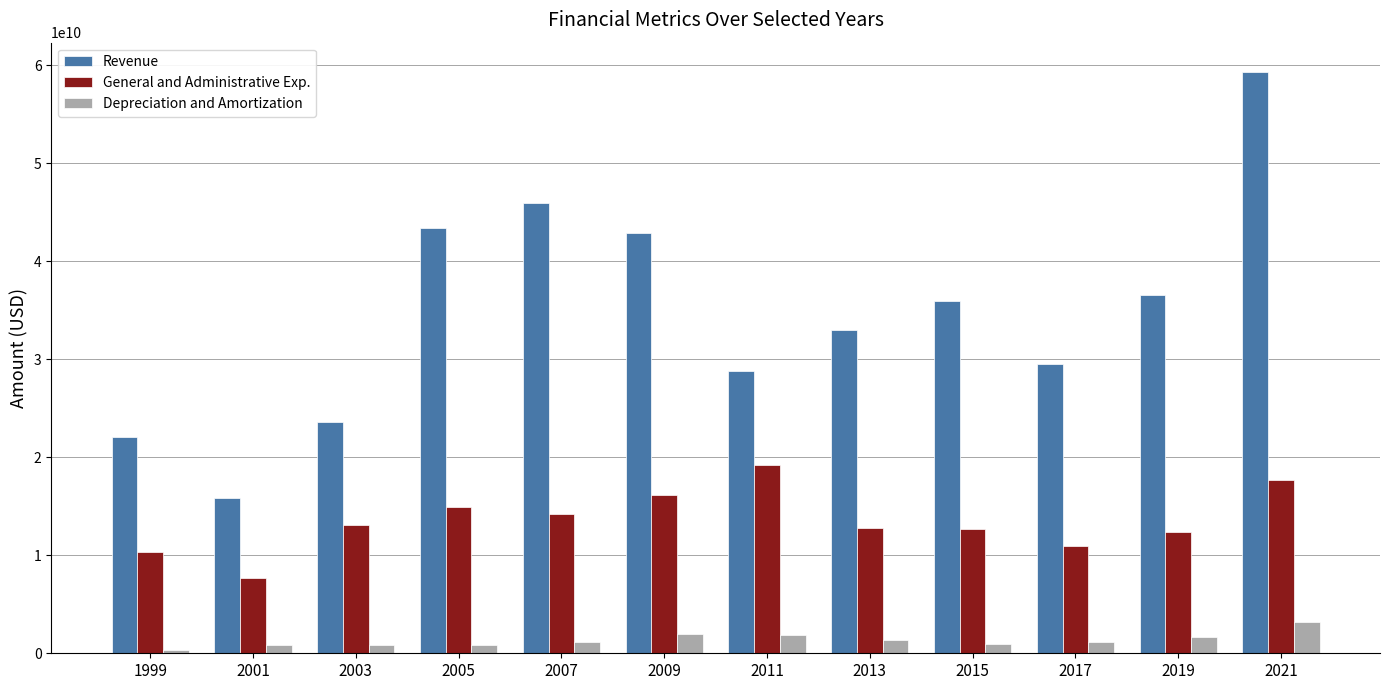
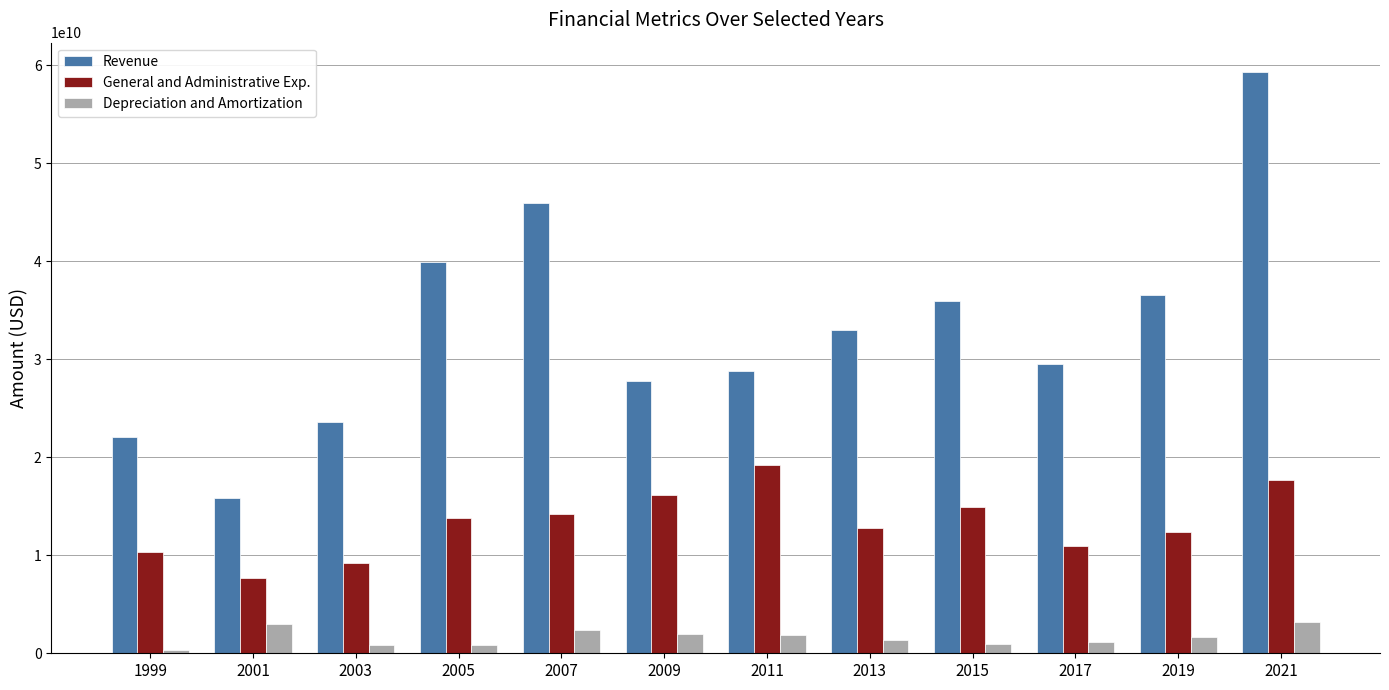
Depreciation and Amortization, 2001: 1000000000 -> 3000000000
General and Administrative Exp., 2003: 13000000000 -> 9000000000
Revenue, 2005: 43000000000 -> 40000000000
General and Administrative Exp., 2005: 15000000000 -> 14000000000
Depreciation and Amortization, 2007: 1000000000 -> 2000000000
Revenue, 2009: 43000000000 -> 28000000000
General and Administrative Exp., 2015: 13000000000 -> 15000000000
